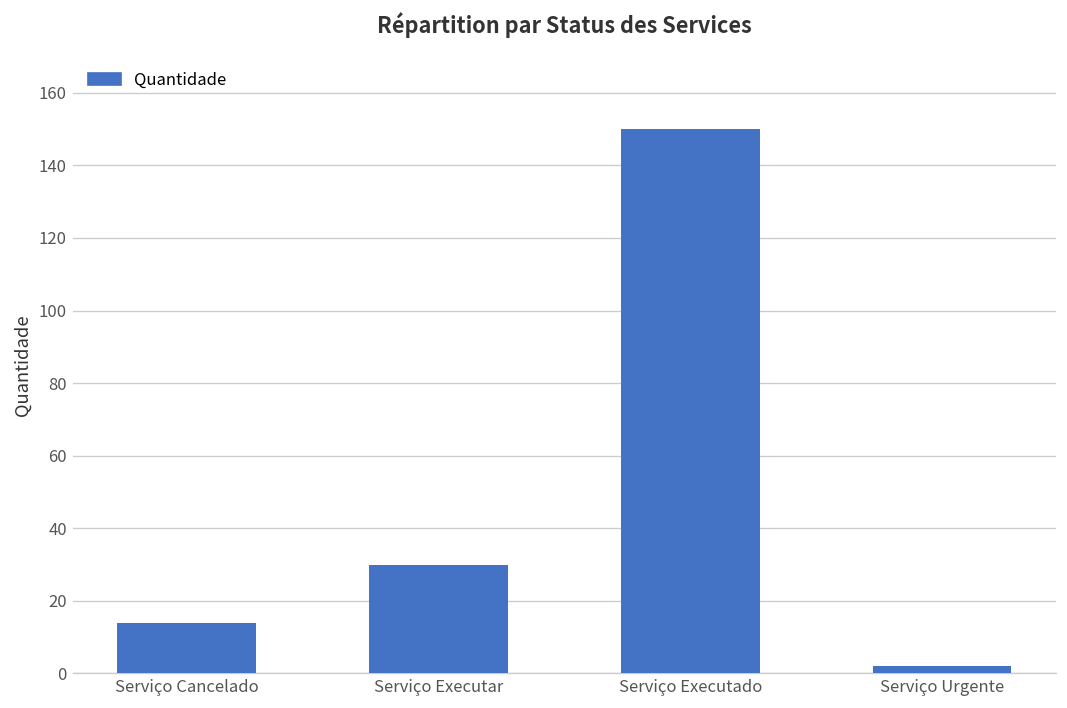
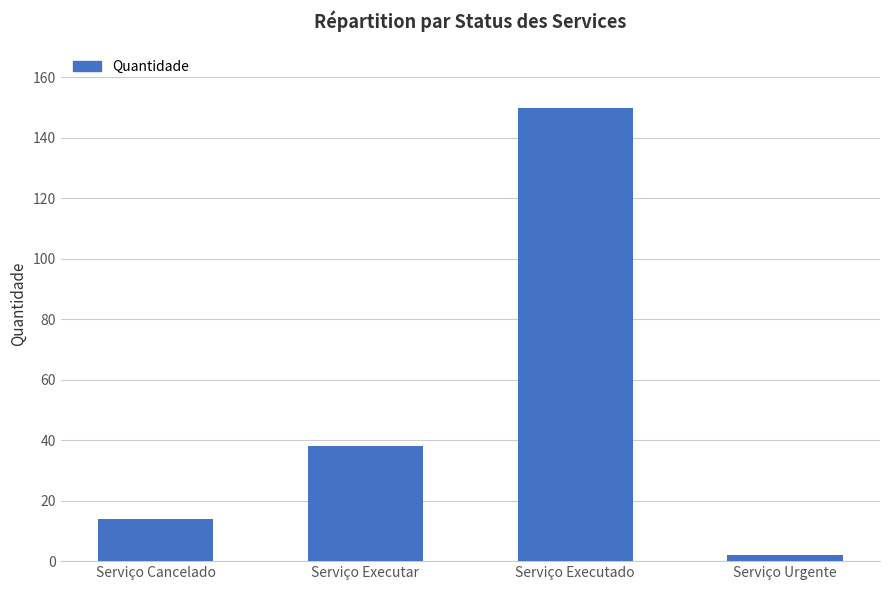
Serviço Executar: 30 -> 38
